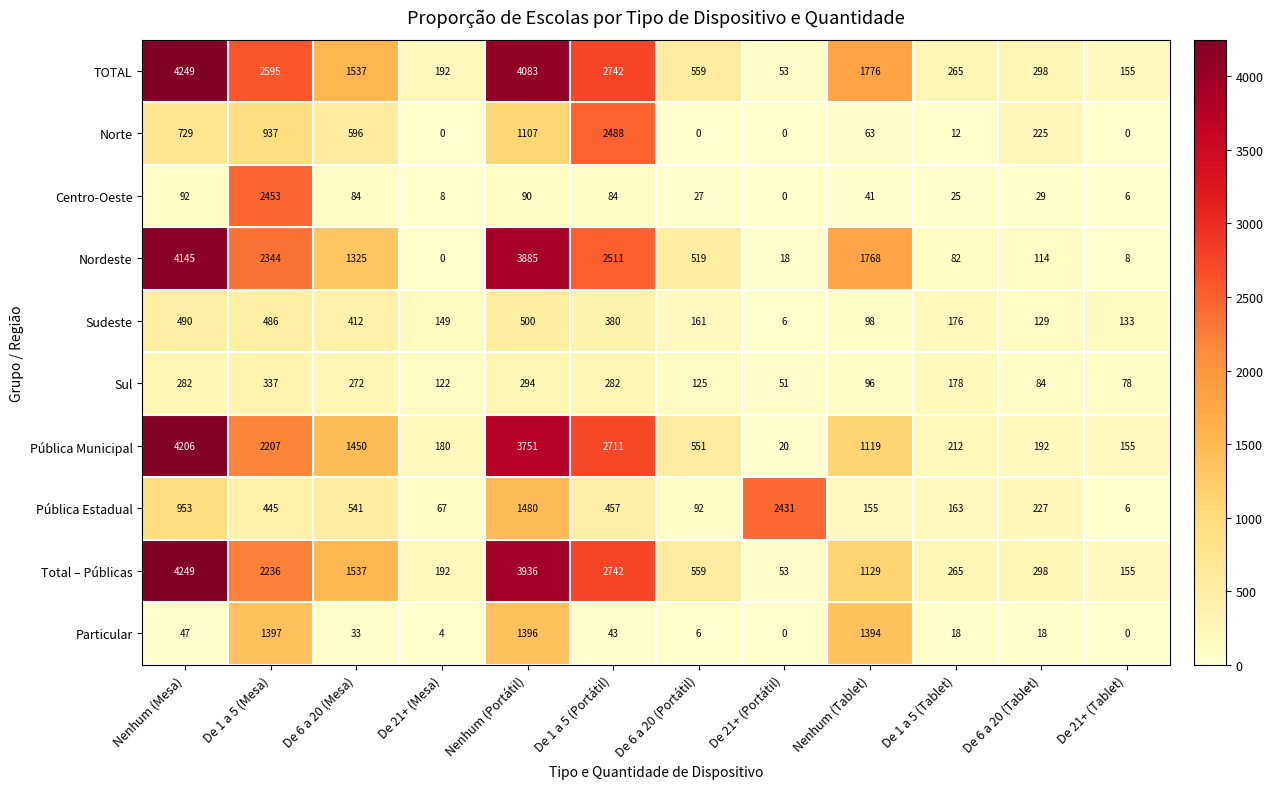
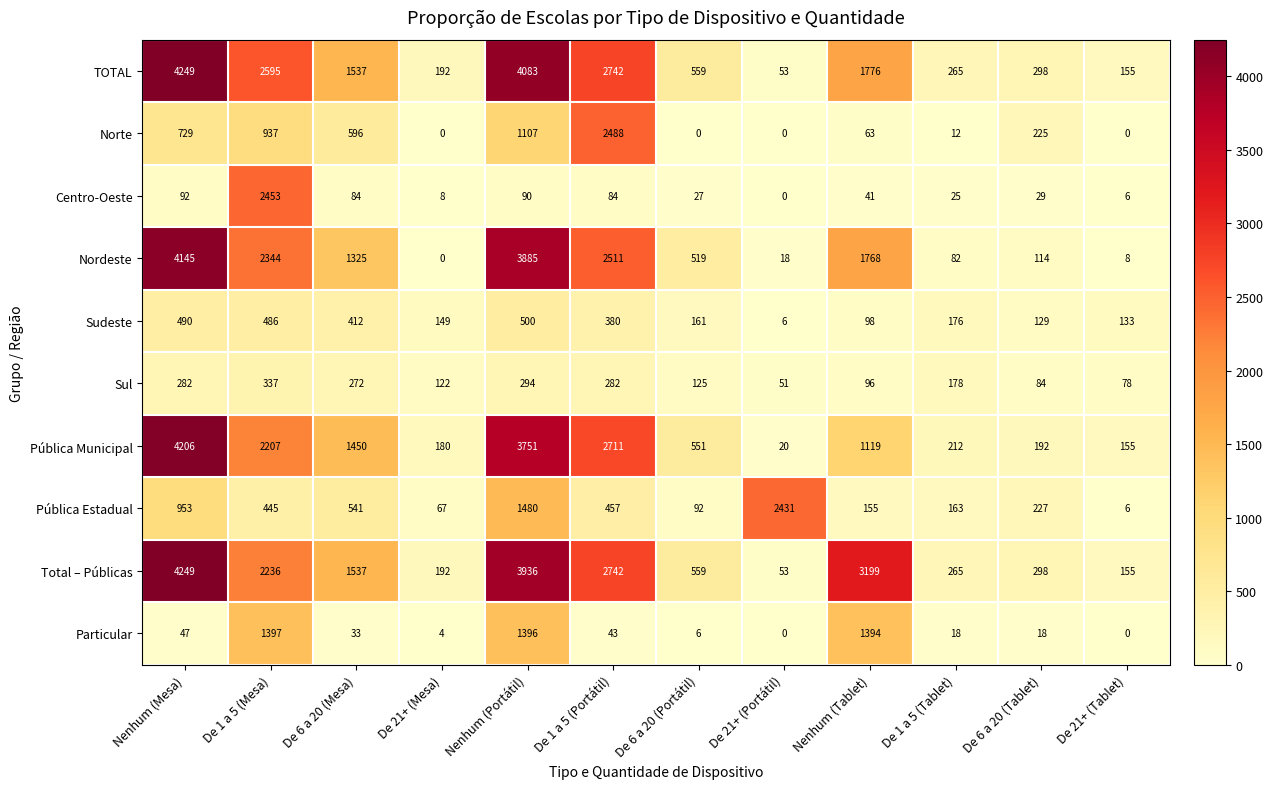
Total – Públicas, Nenhum (Tablet): 1129 -> 3199
